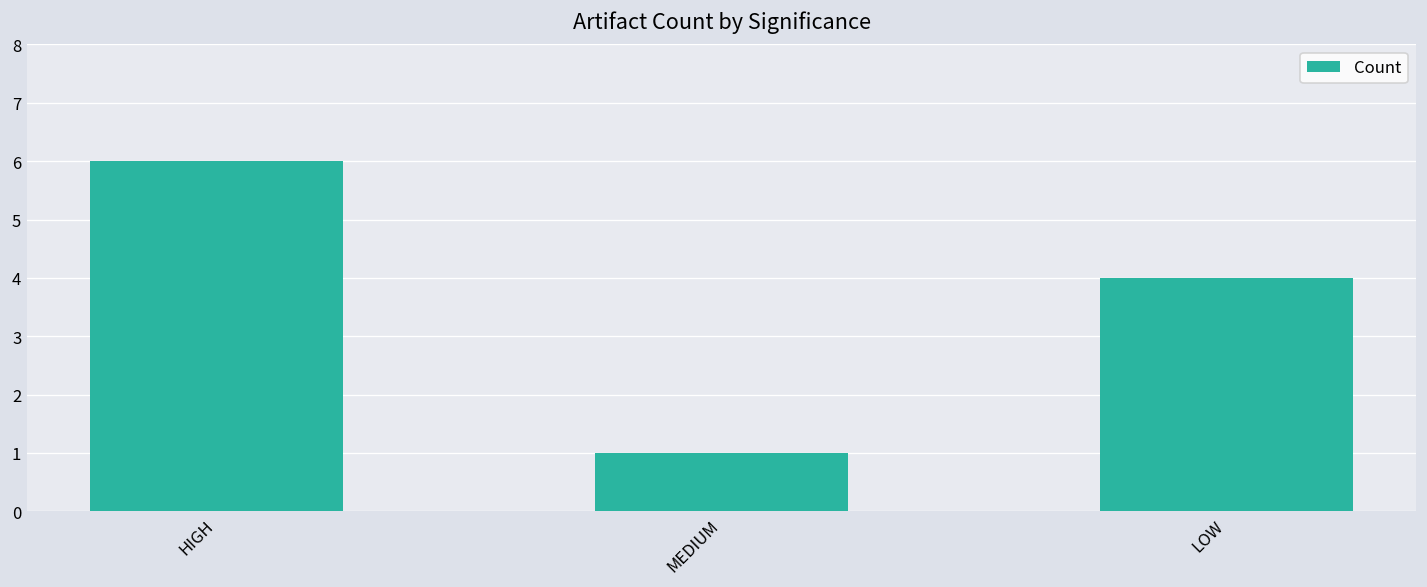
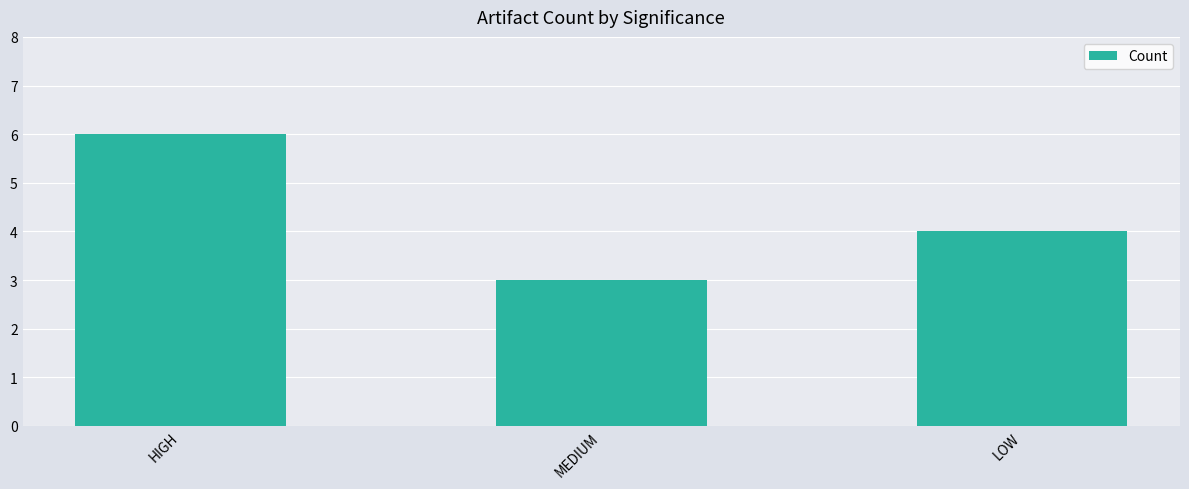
MEDIUM: 1 -> 3
